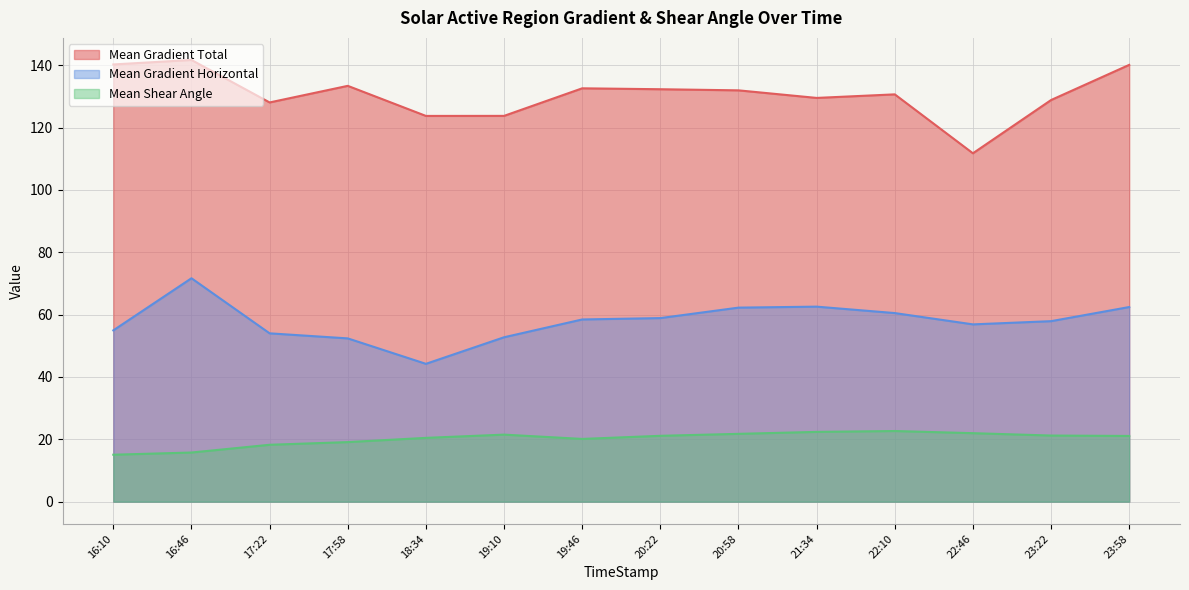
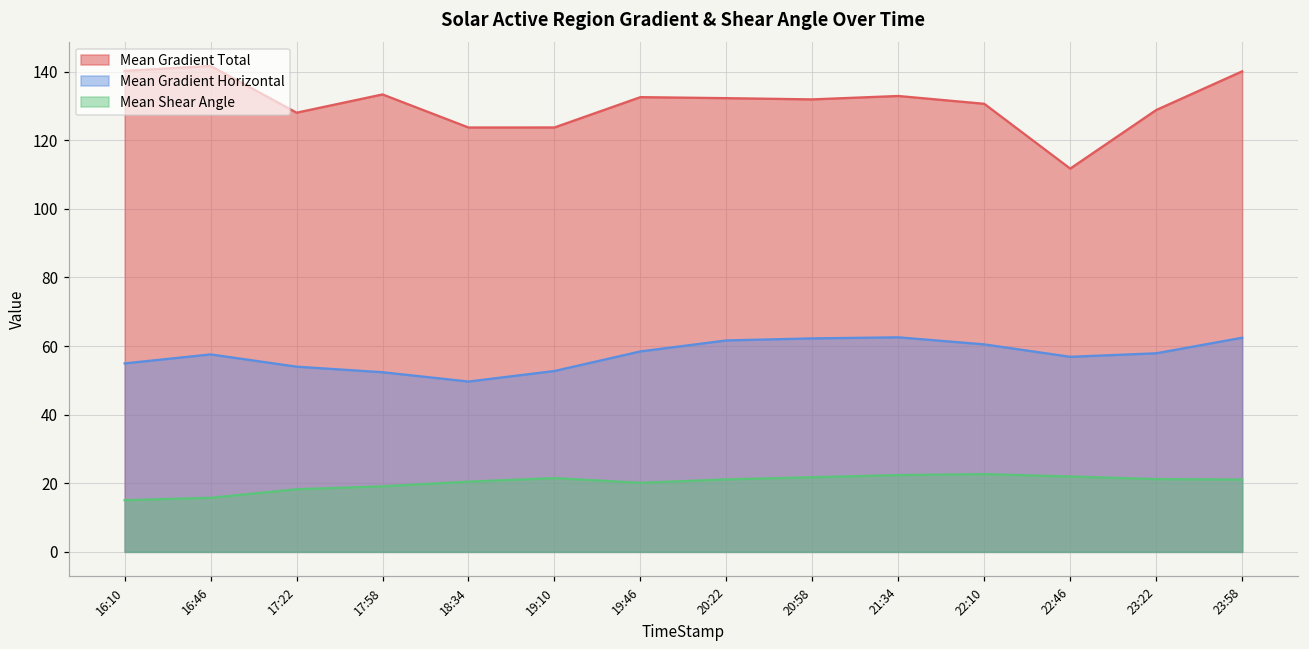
Mean Gradient Horizontal, 16:46: 72 -> 58
Mean Gradient Horizontal, 18:34: 44 -> 50
Mean Gradient Horizontal, 20:22: 59 -> 62
Mean Gradient Total, 21:34: 130 -> 133
